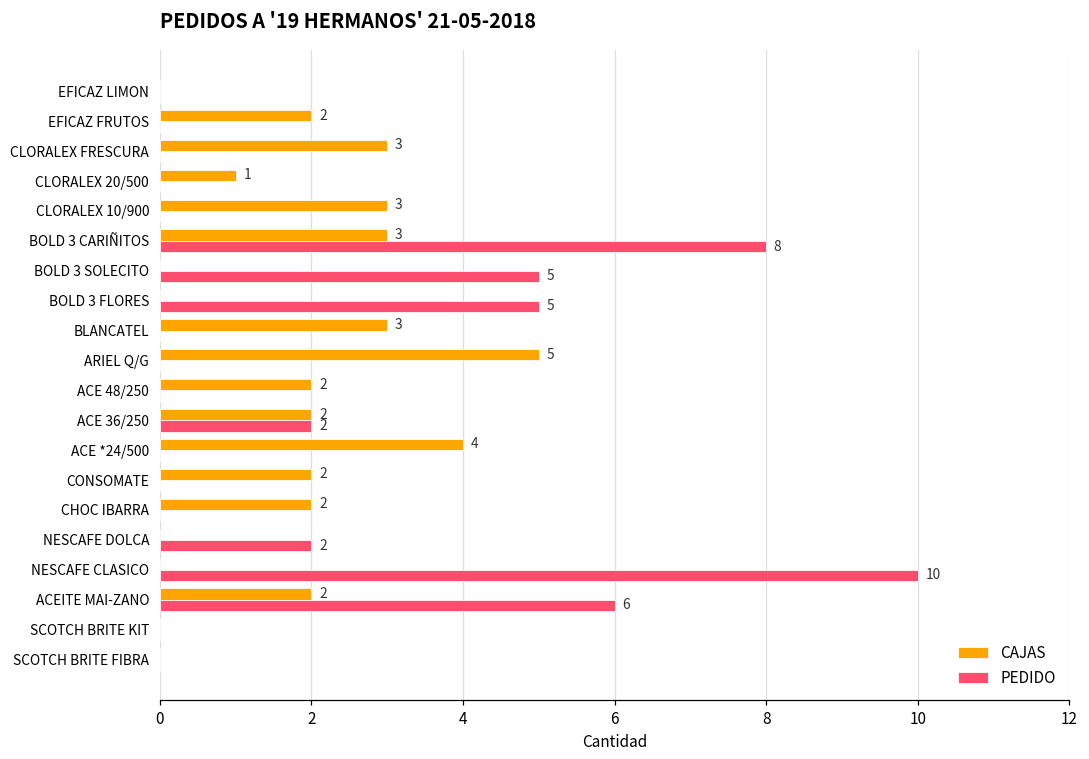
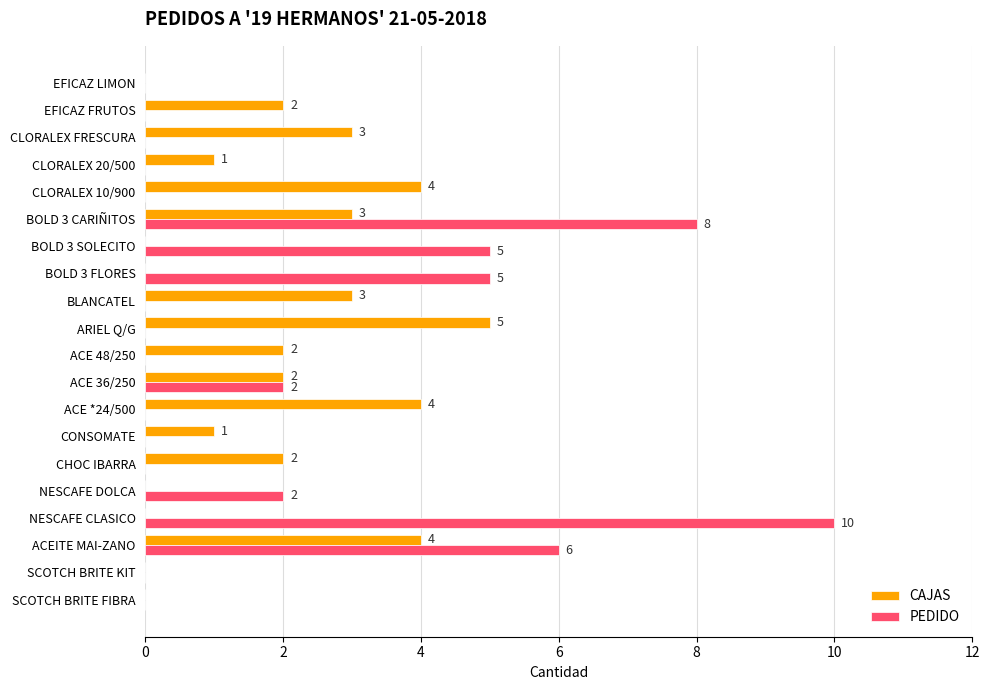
CAJAS, CLORALEX 10/900: 3 -> 4
CAJAS, CONSOMATE: 2 -> 1
CAJAS, ACEITE MAI-ZANO: 2 -> 4
